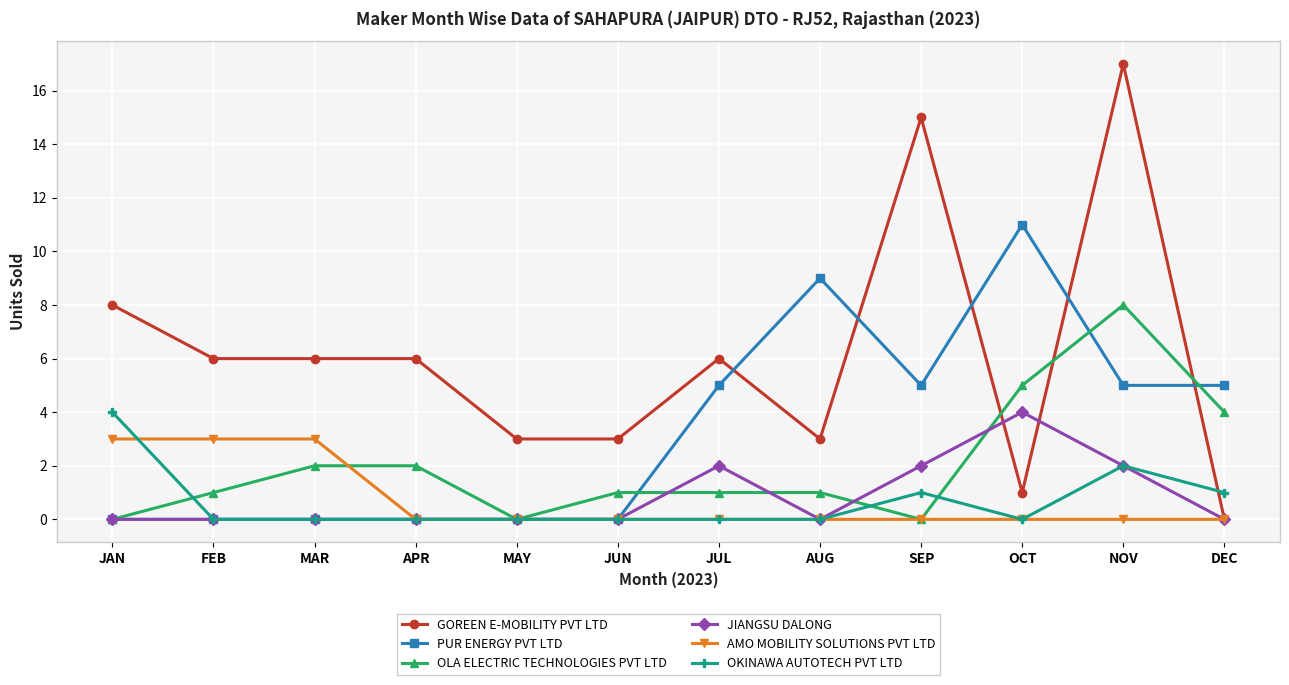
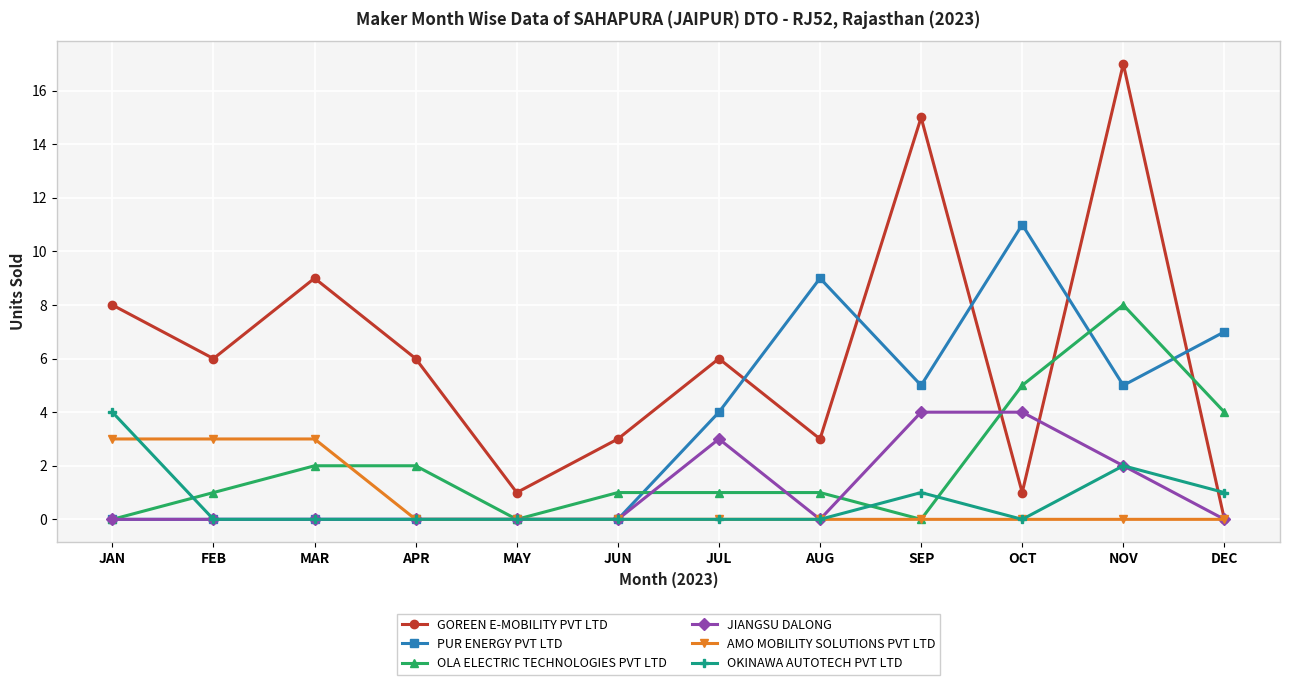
GOREEN E-MOBILITY PVT LTD, MAR: 6 -> 9
GOREEN E-MOBILITY PVT LTD, MAY: 3 -> 1
PUR ENERGY PVT LTD, JUL: 5 -> 4
JIANGSU DALONG, JUL: 2 -> 3
JIANGSU DALONG, SEP: 2 -> 4
PUR ENERGY PVT LTD, DEC: 5 -> 7
